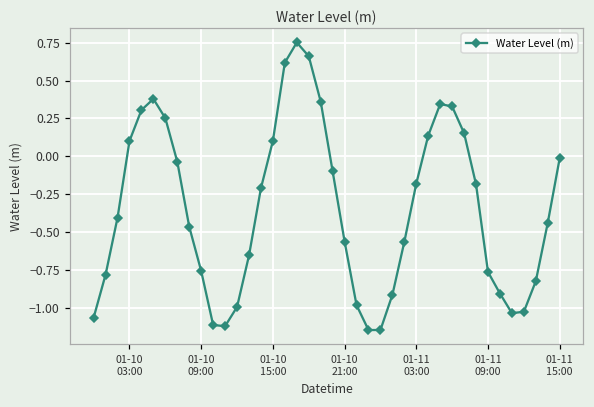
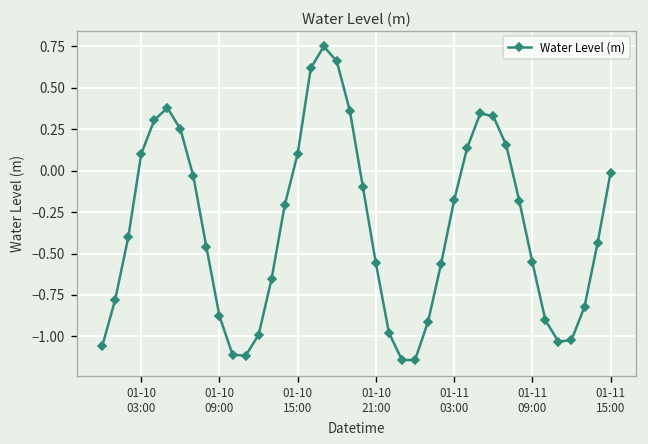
01-10 09:00: -0.75 -> -0.88
01-11 09:00: -0.76 -> -0.55
